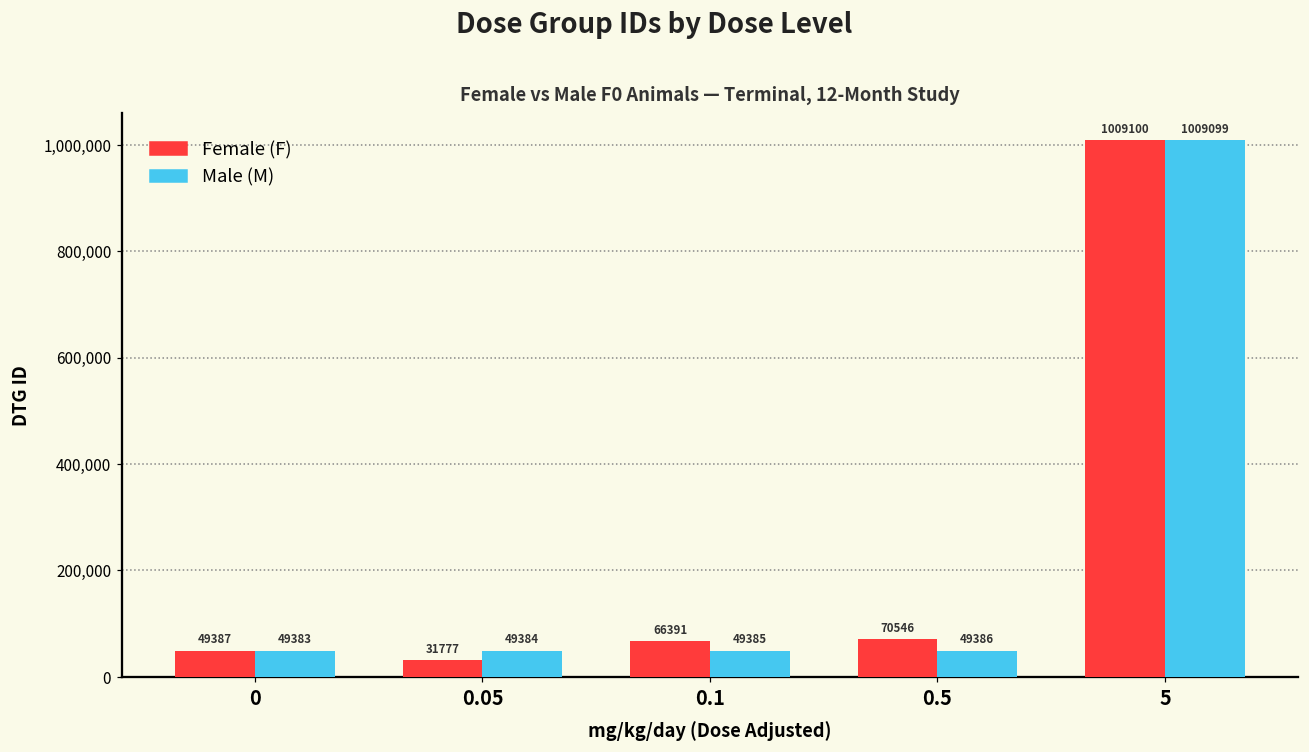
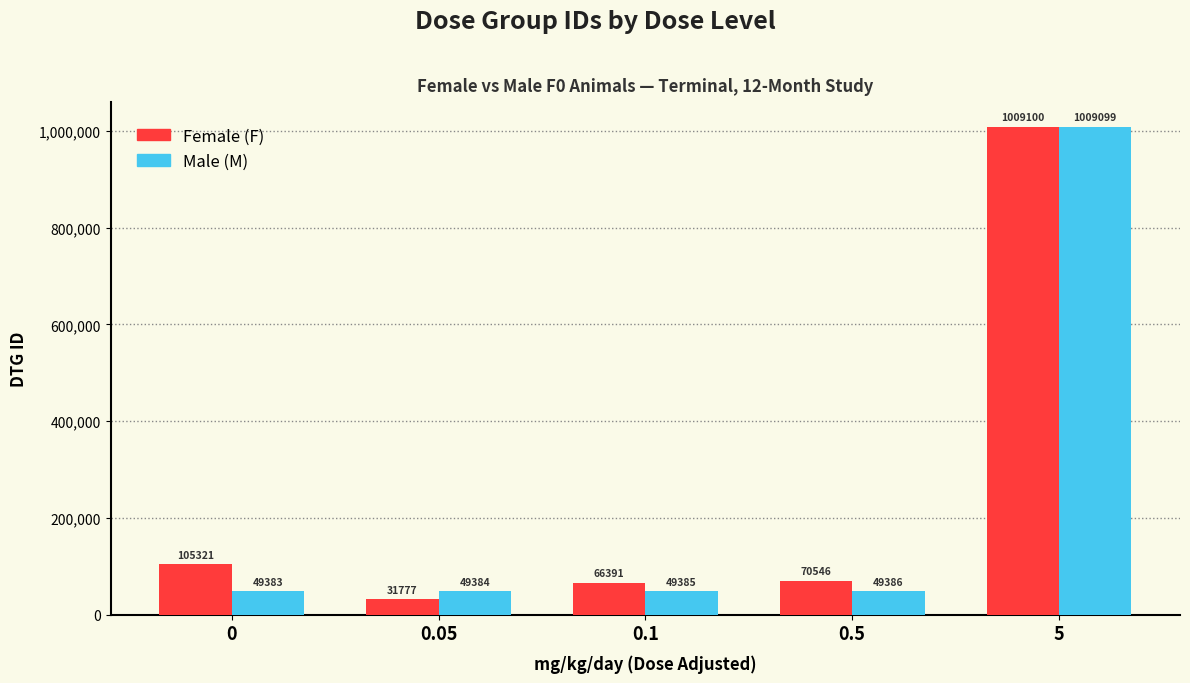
Female (F), 0: 49387 -> 105321
